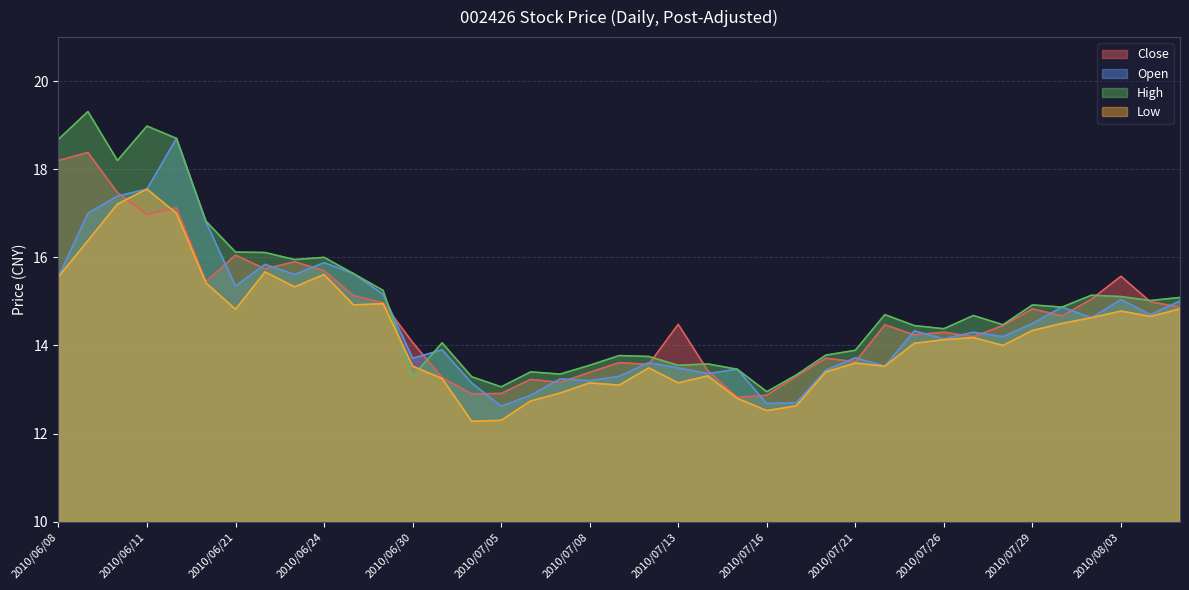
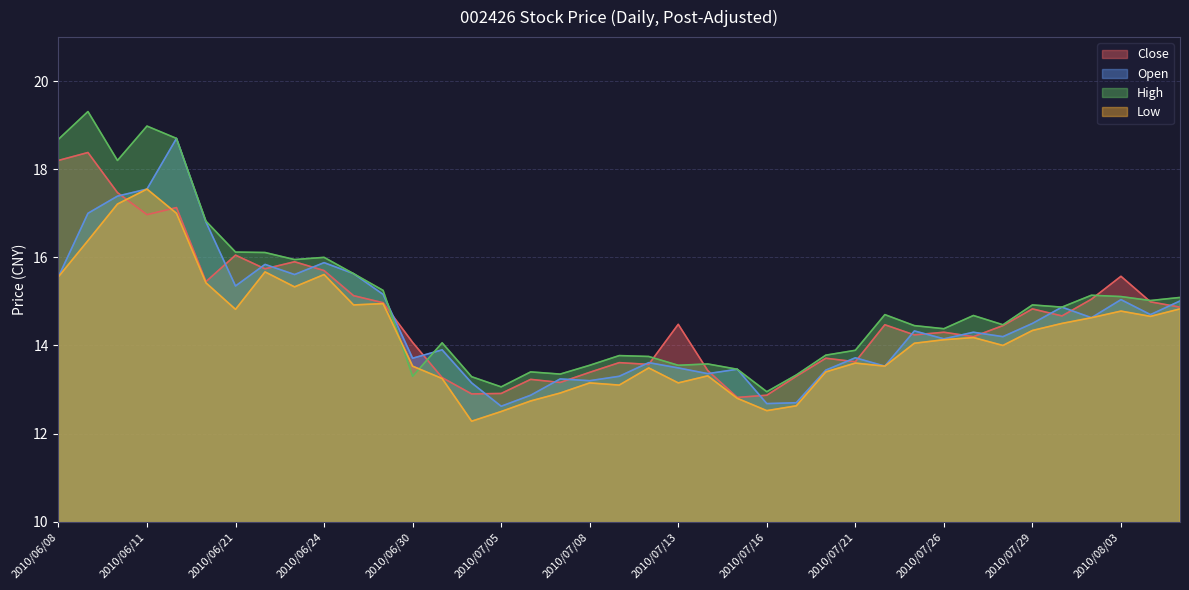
Low, 2010/07/05: 12.3 -> 12.5
